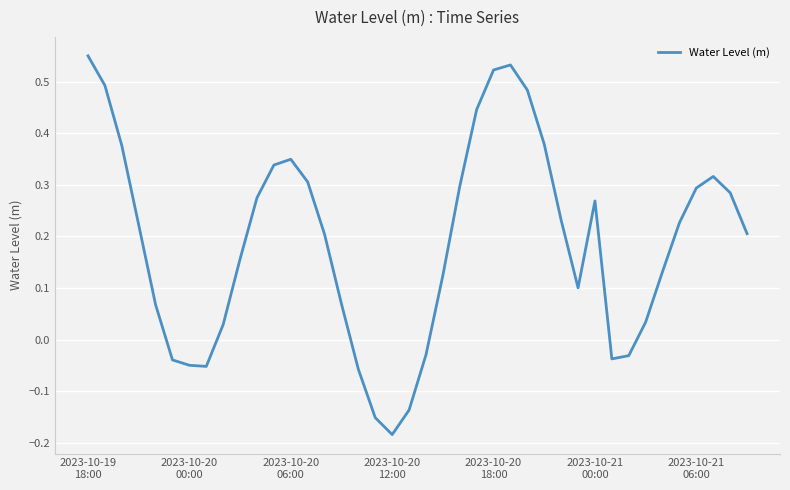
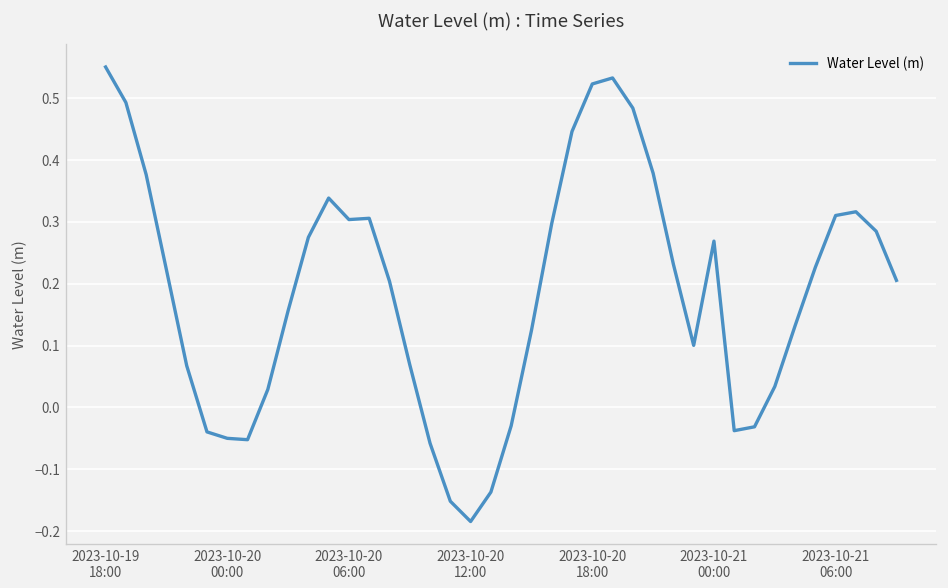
2023-10-20 06:00: 0.35 -> 0.30
2023-10-21 06:00: 0.29 -> 0.31
